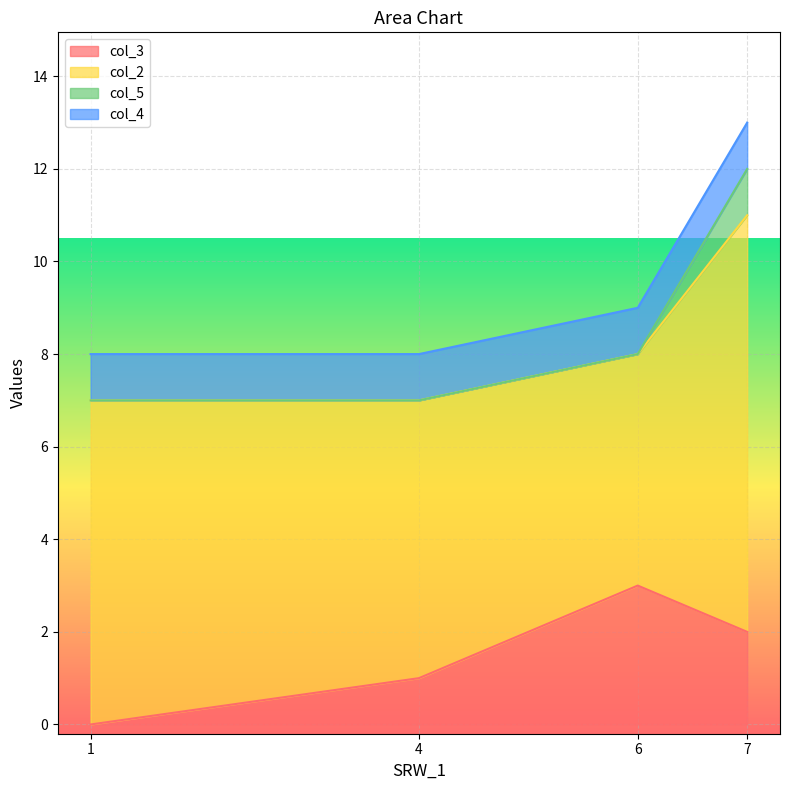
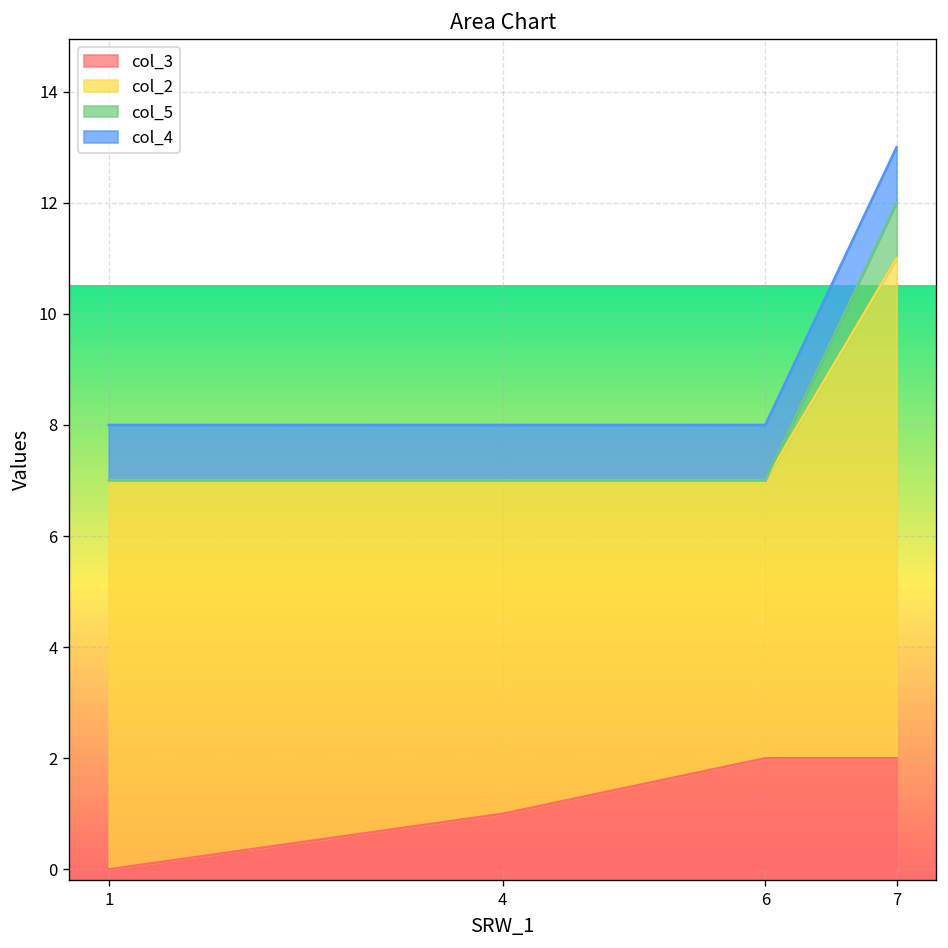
col_3, 6: 3 -> 2
